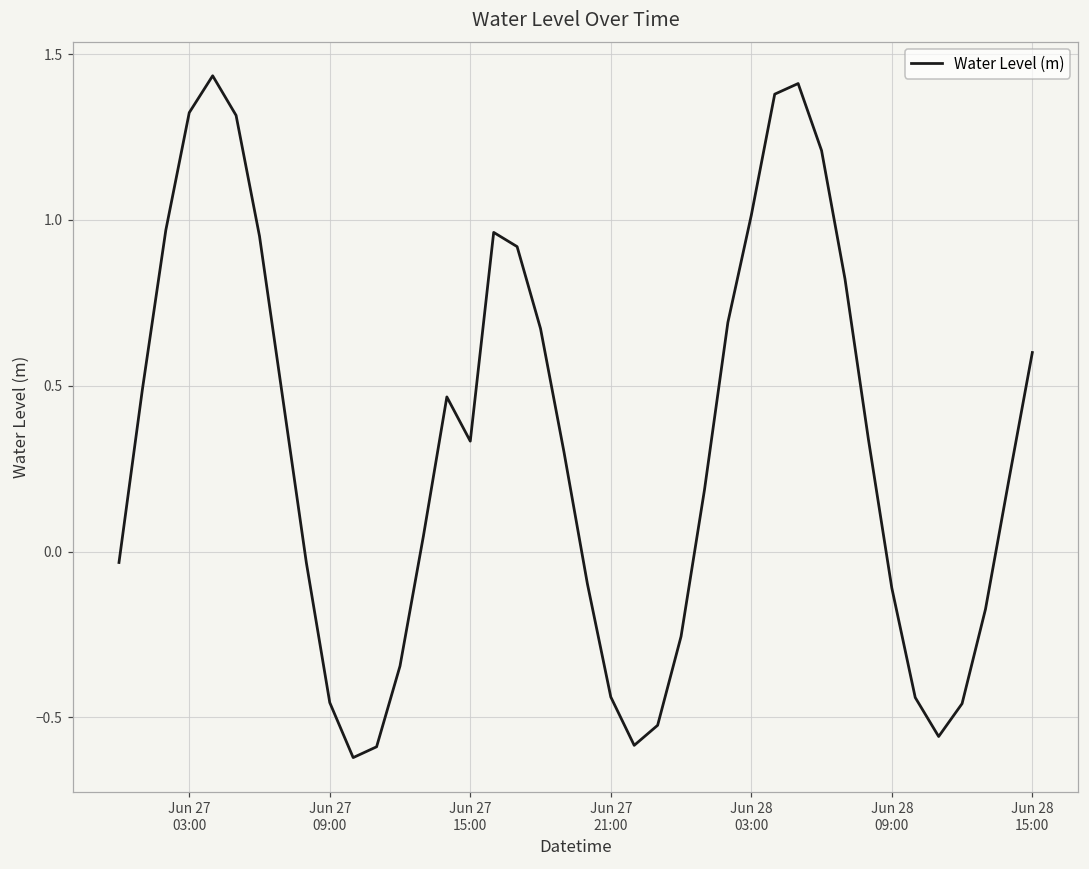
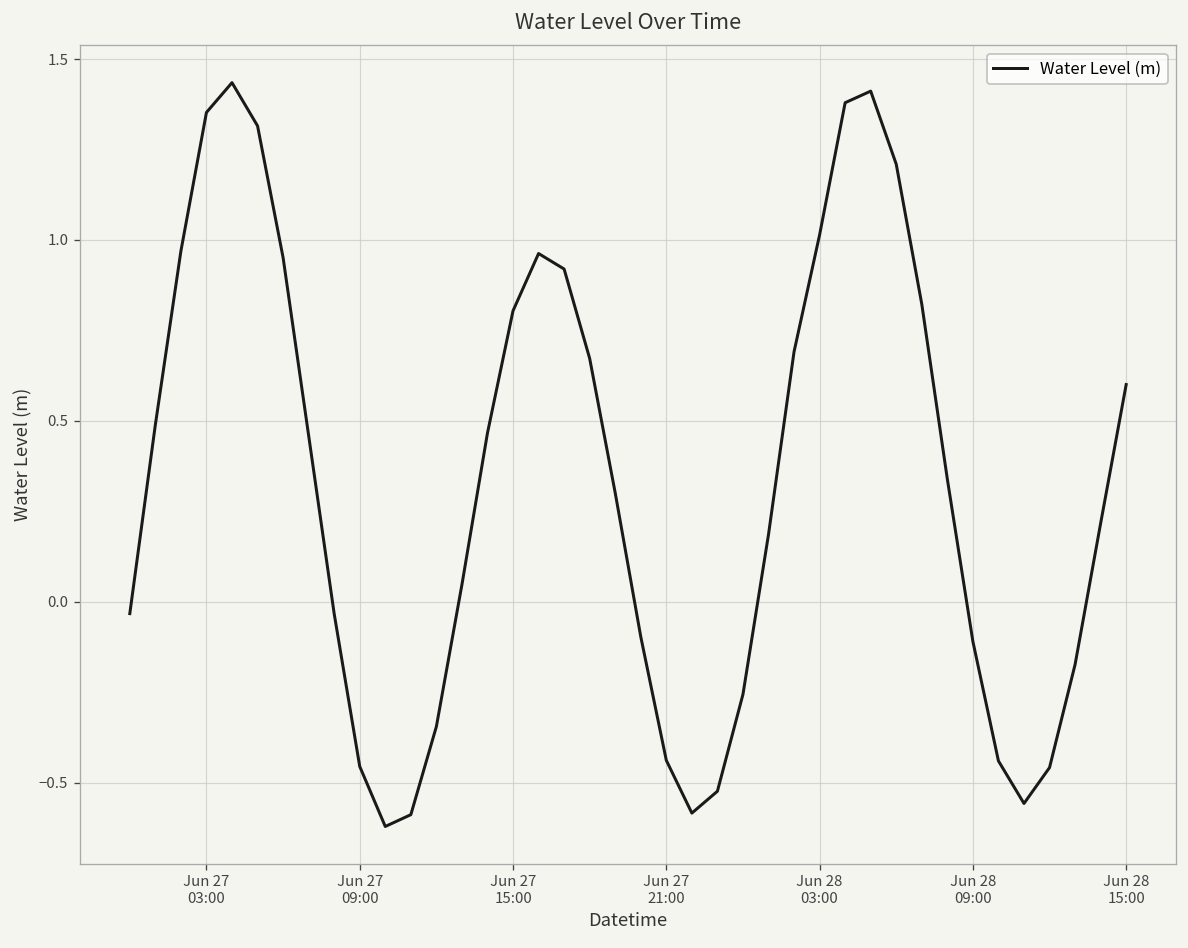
Jun 27 03:00: 1.32 -> 1.35
Jun 27 15:00: 0.33 -> 0.80
